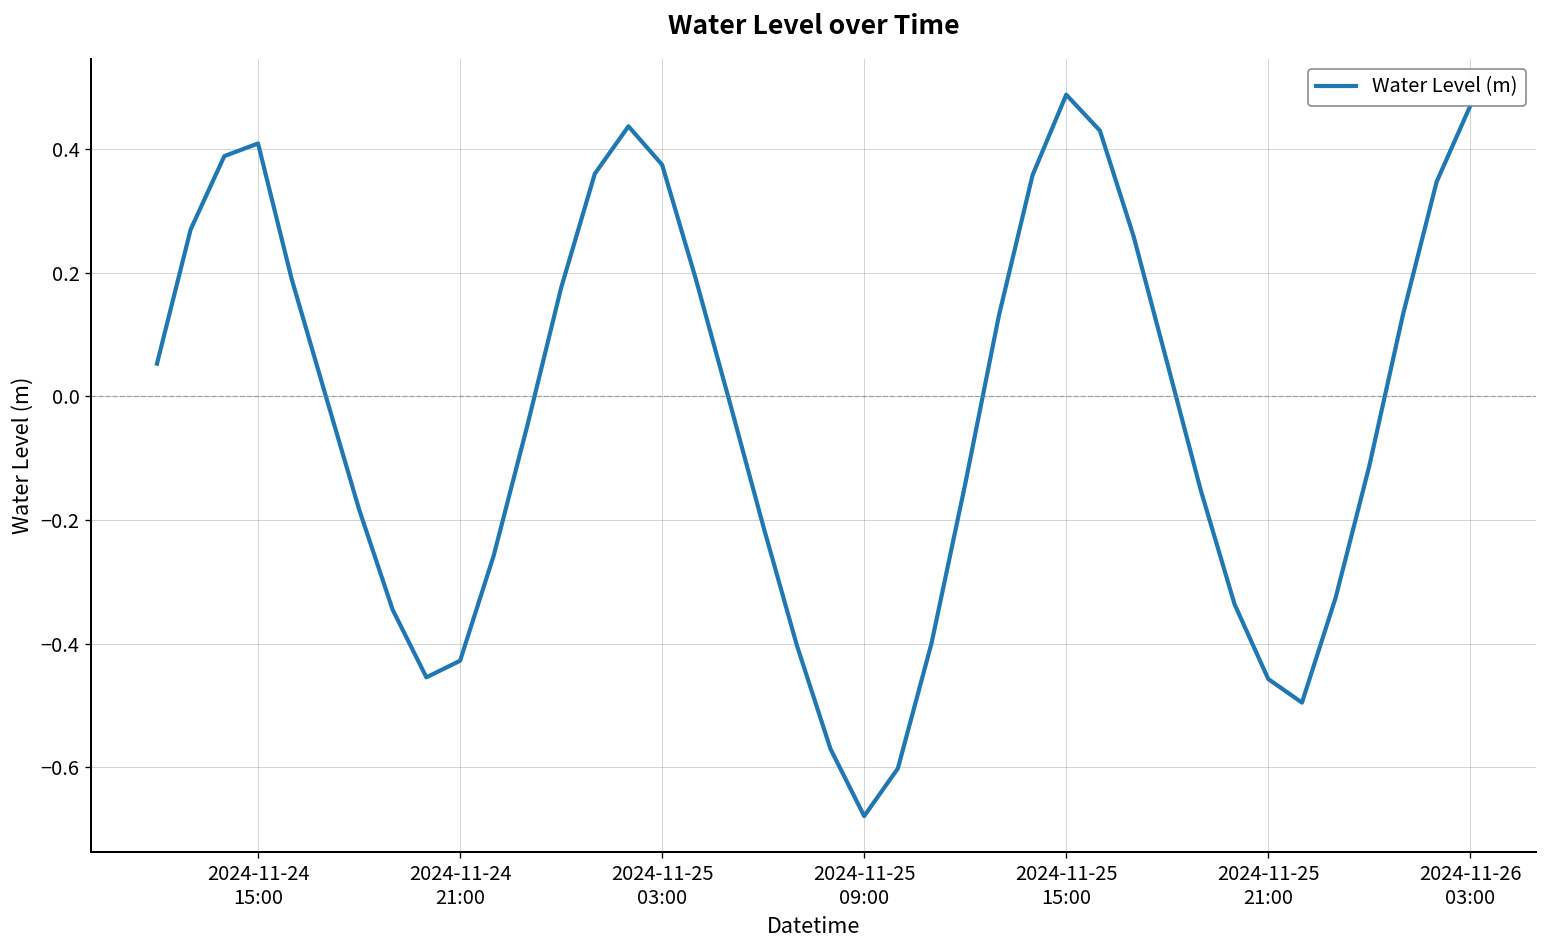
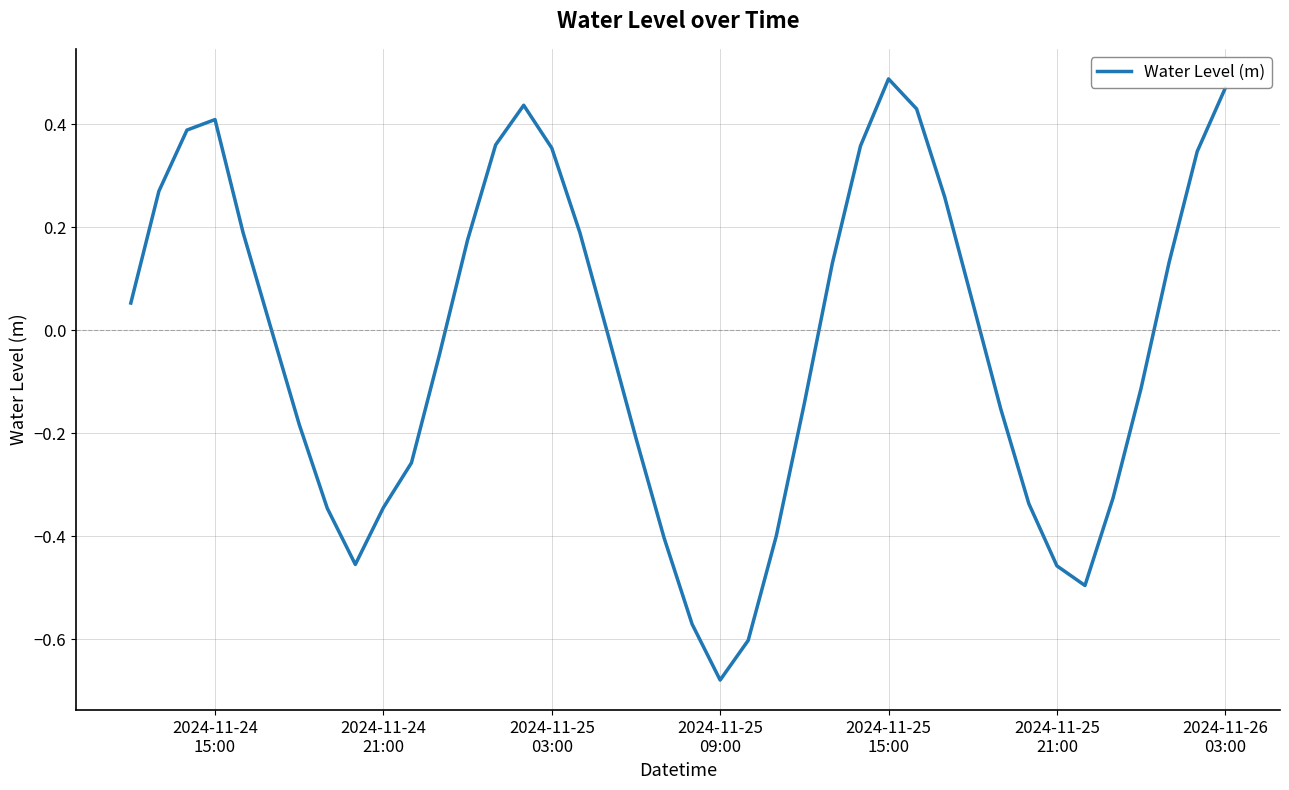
2024-11-24 21:00: -0.43 -> -0.34
2024-11-25 03:00: 0.37 -> 0.35
